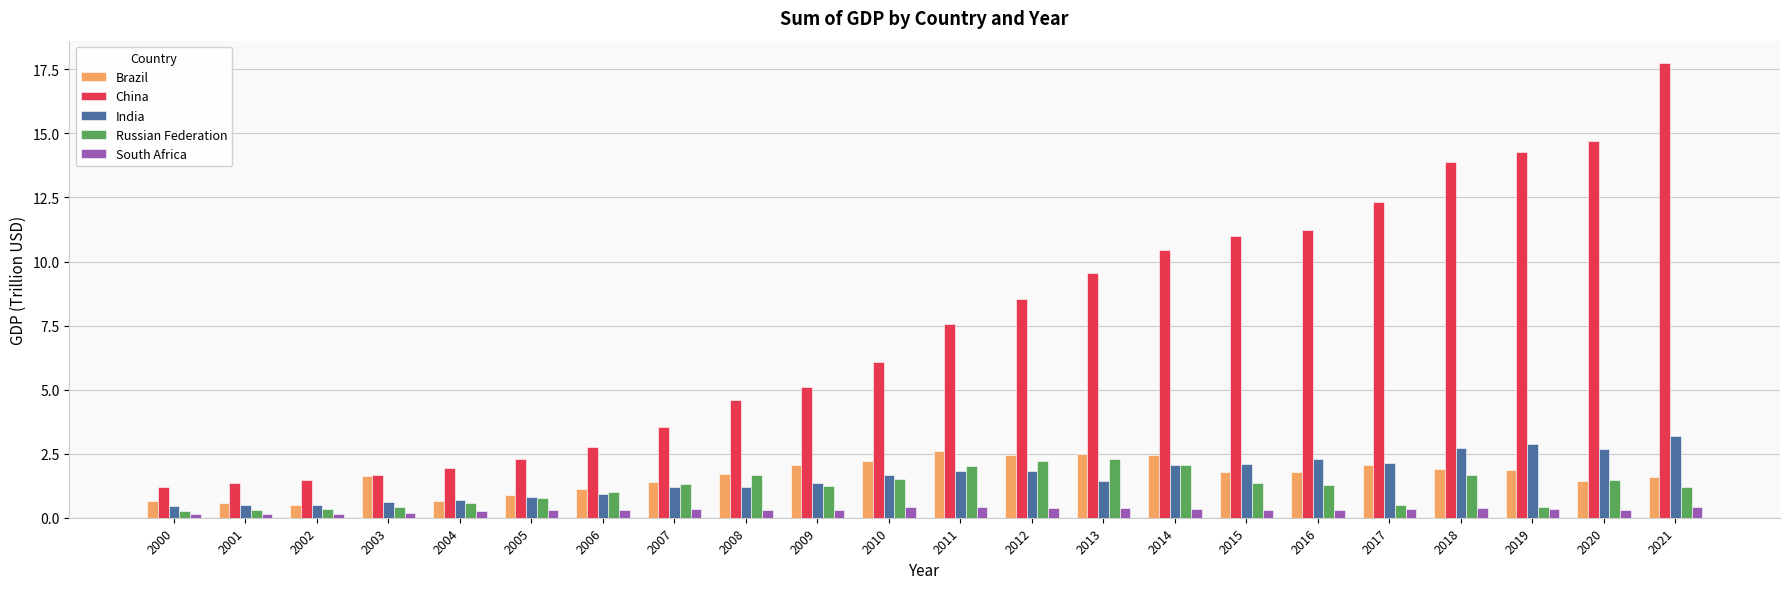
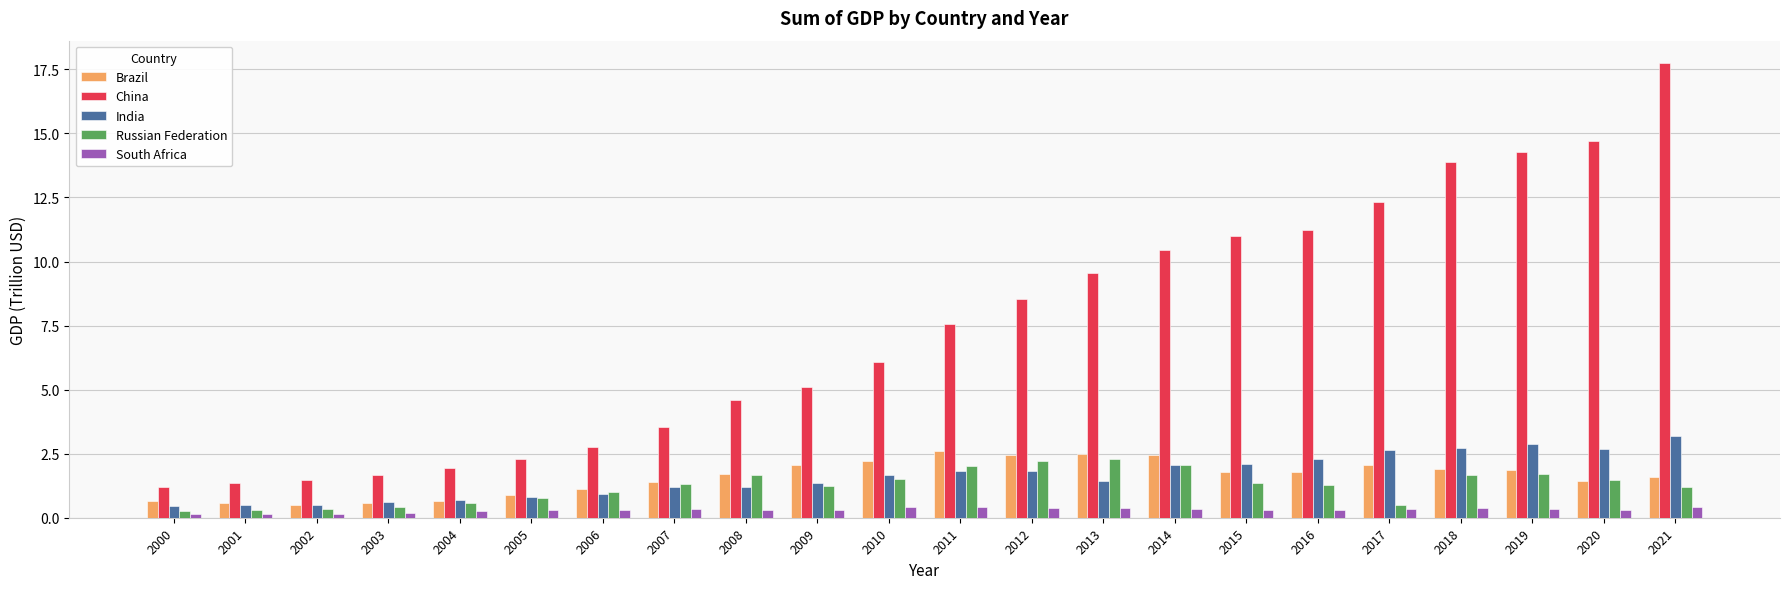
Brazil, 2003: 1.6 -> 0.6
India, 2017: 2.1 -> 2.7
Russian Federation, 2019: 0.4 -> 1.7
